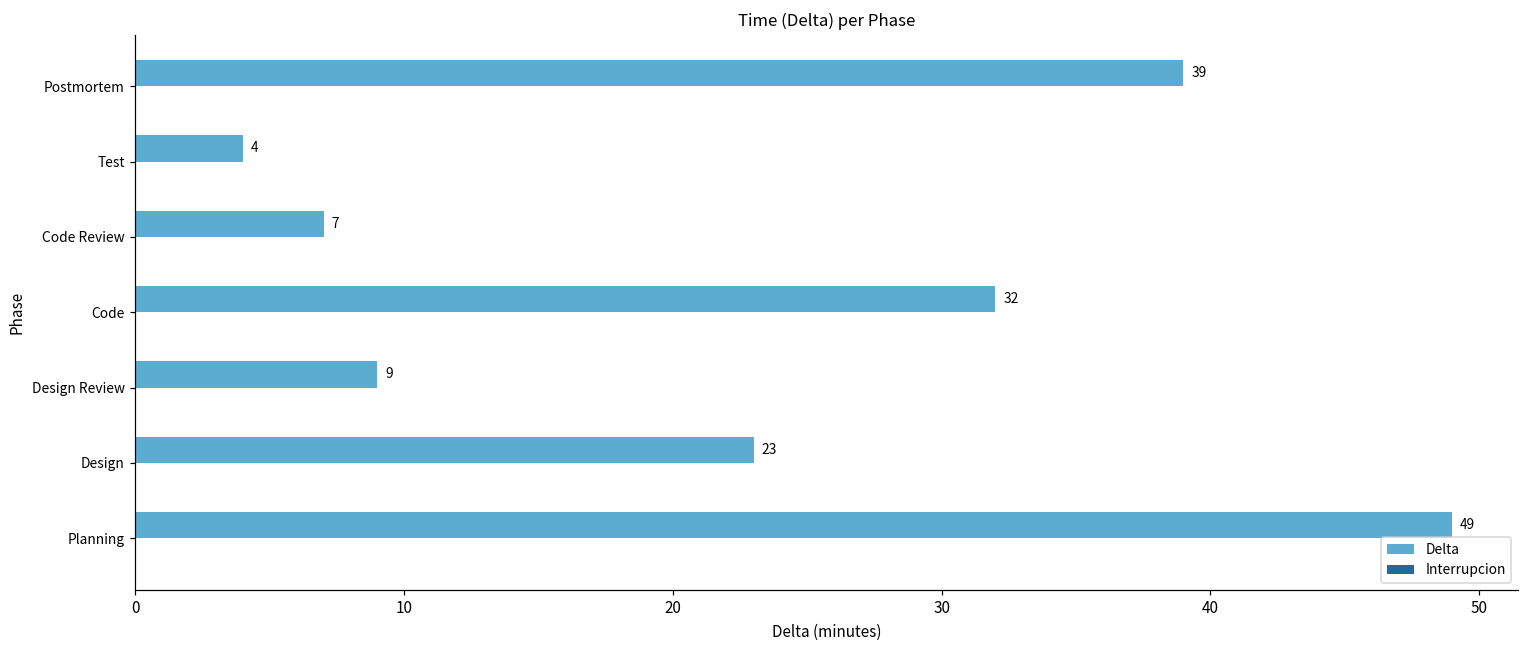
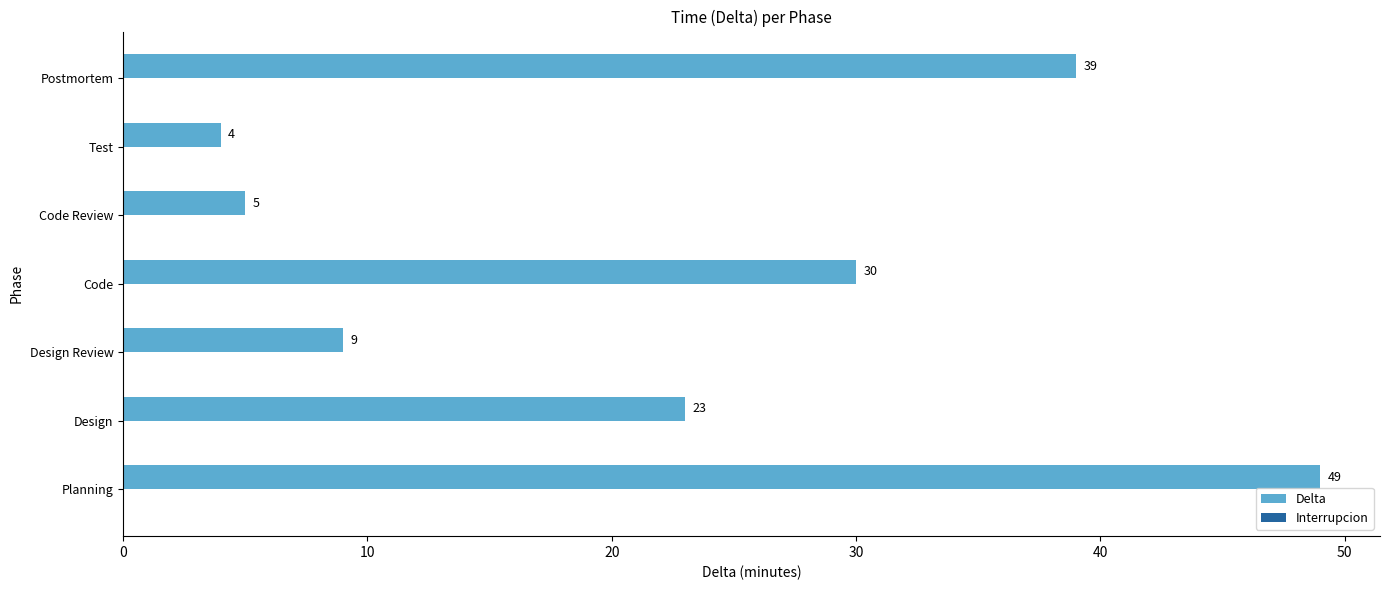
Delta, Code Review: 7 -> 5
Delta, Code: 32 -> 30
